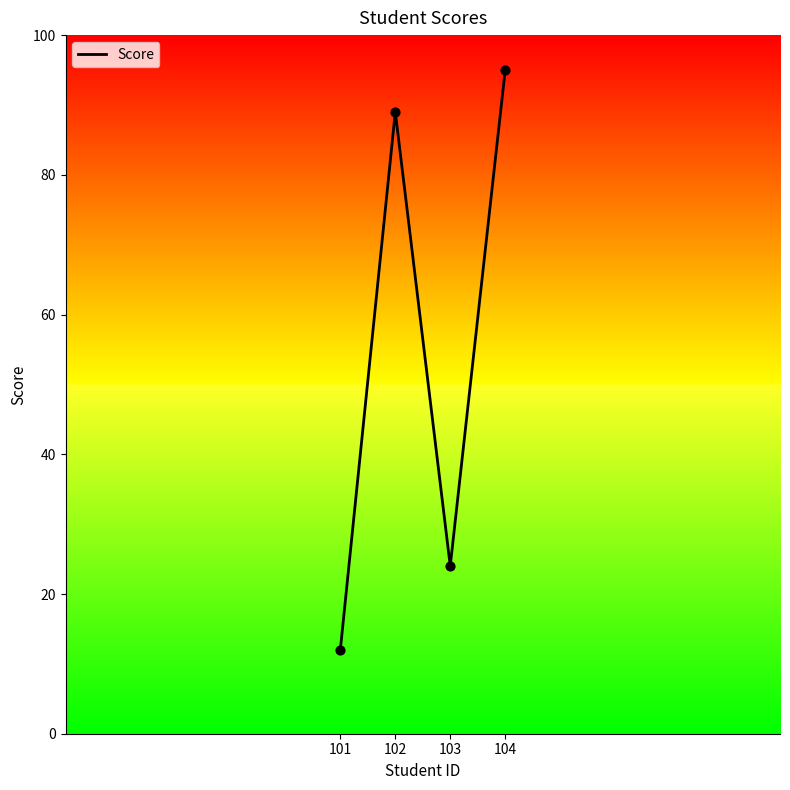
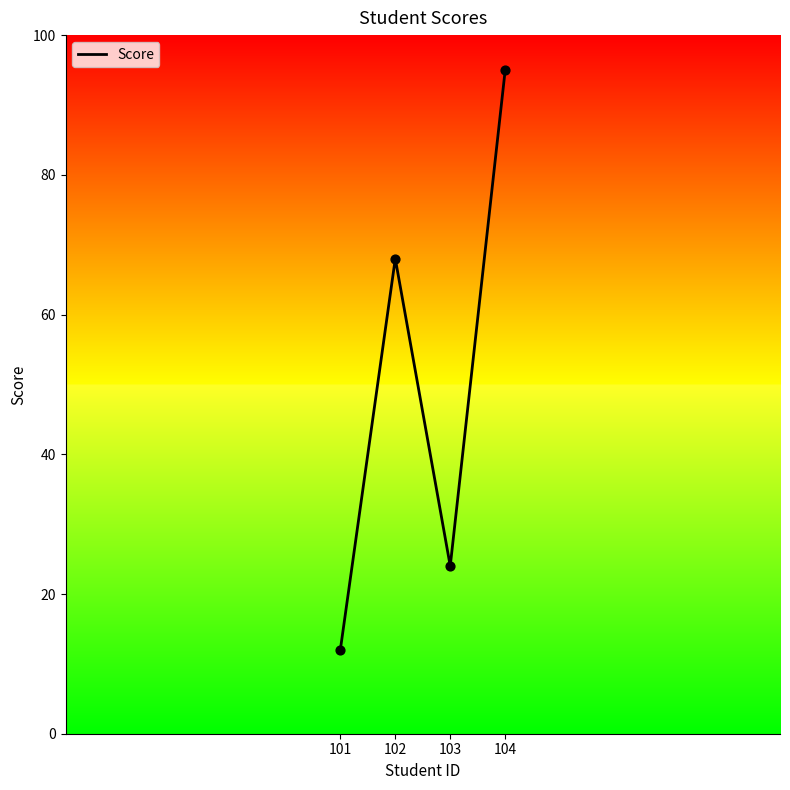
102: 89 -> 68
